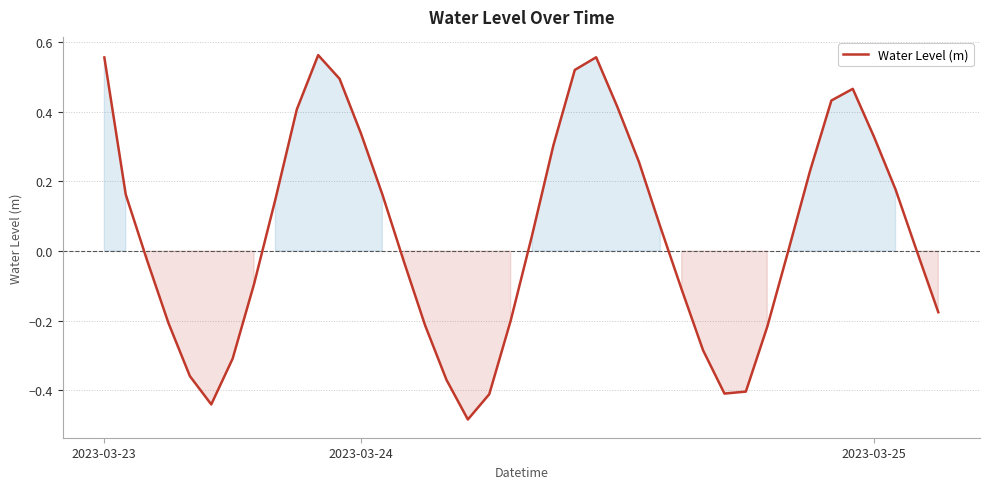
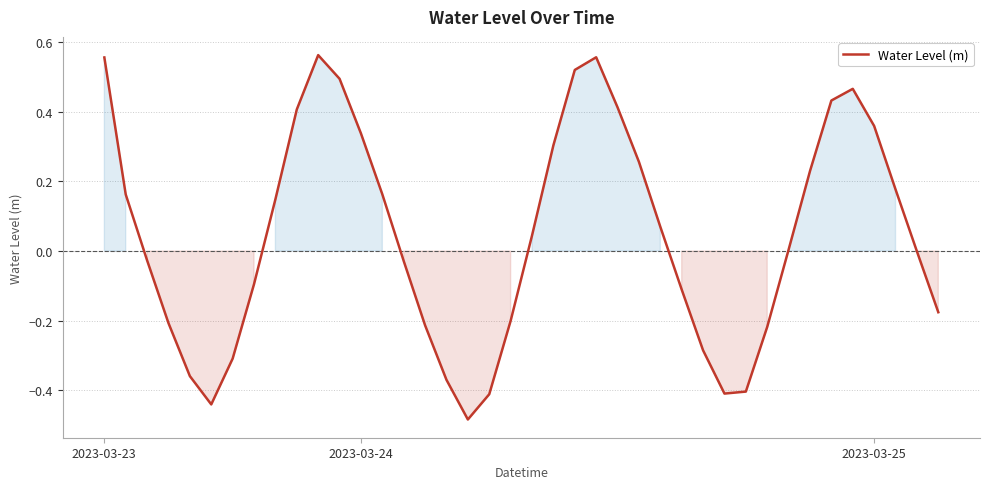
2023-03-25: 0.33 -> 0.36
